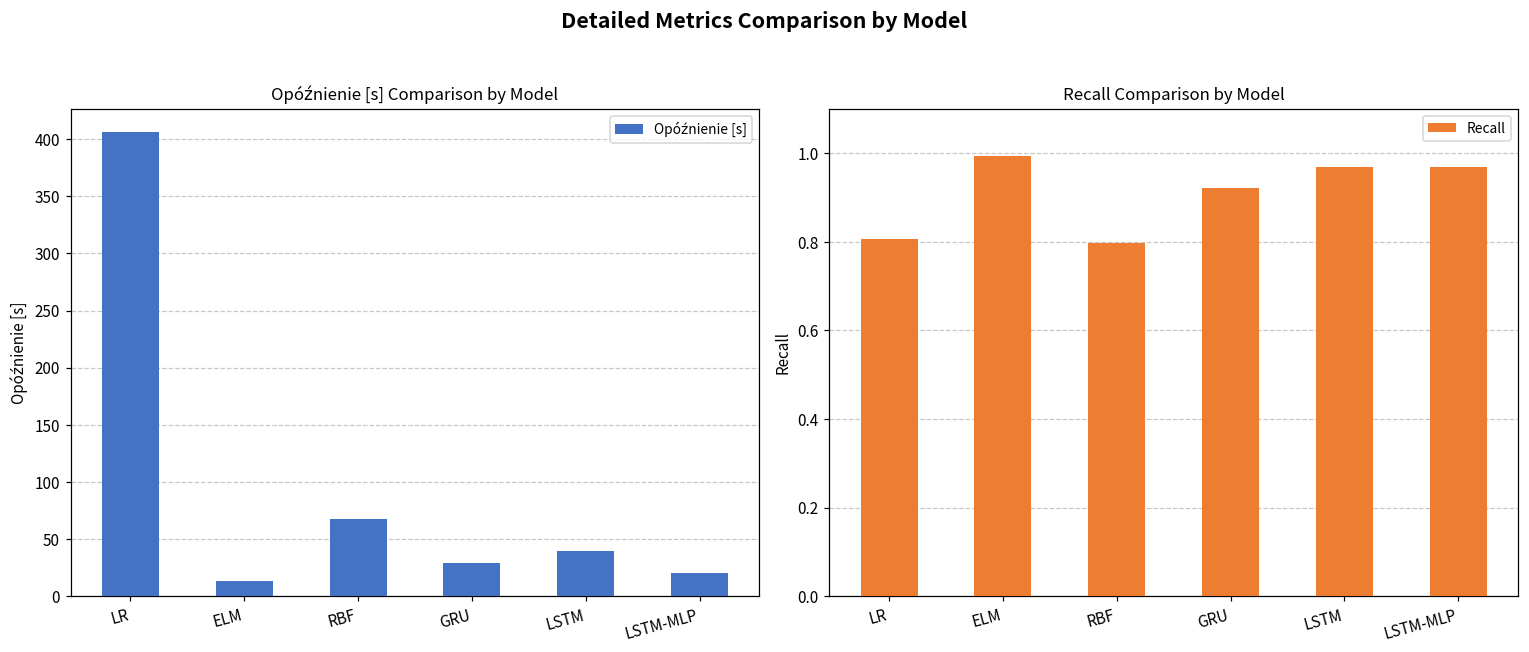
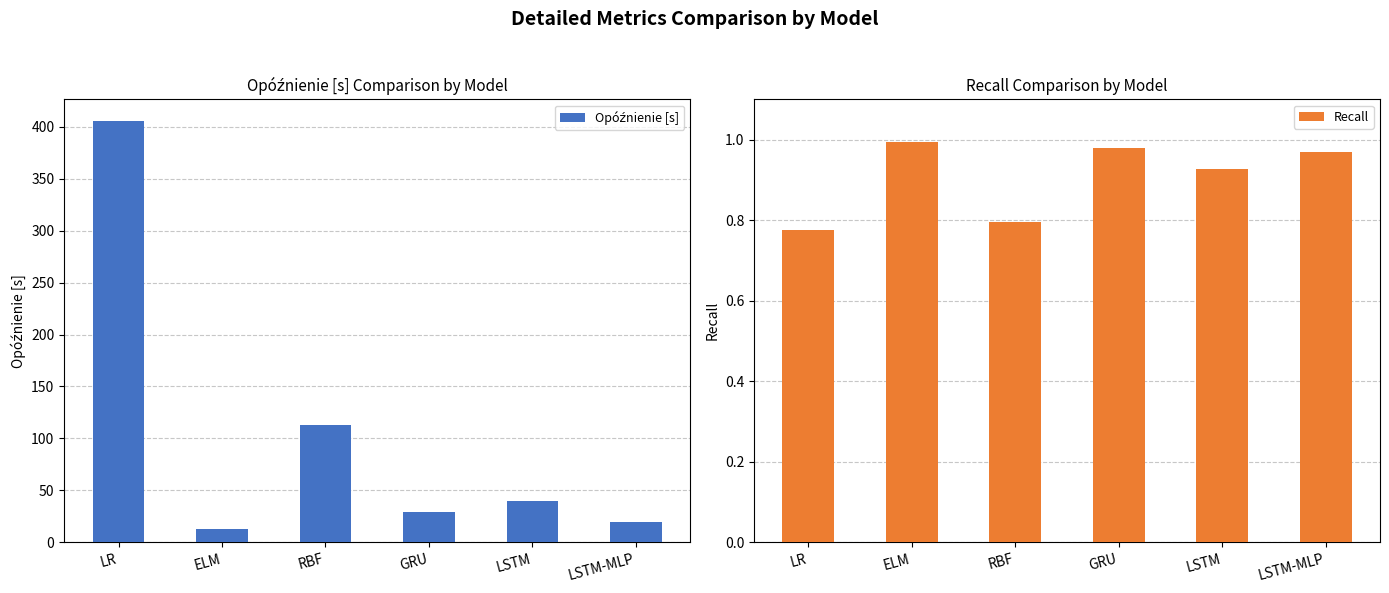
Opóźnienie [s] Comparison by Model, RBF: 68 -> 113
Recall Comparison by Model, LR: 0.81 -> 0.78
Recall Comparison by Model, GRU: 0.92 -> 0.98
Recall Comparison by Model, LSTM: 0.97 -> 0.93
